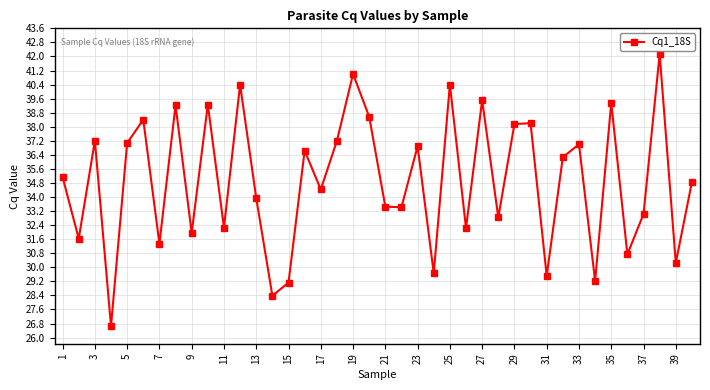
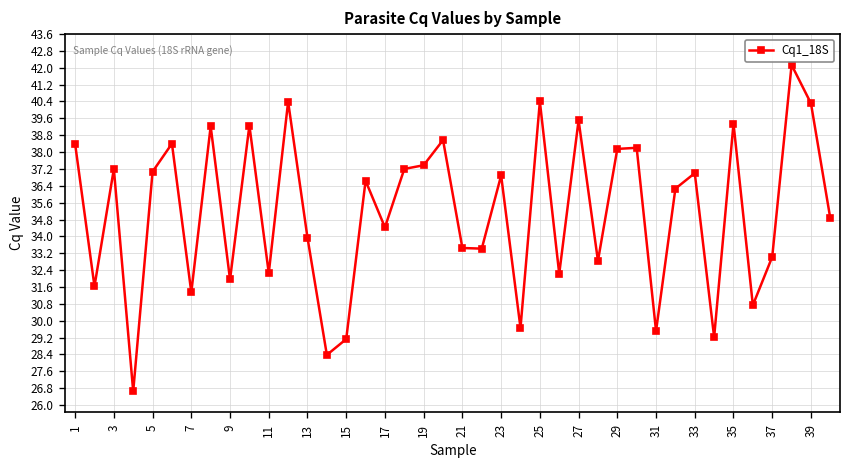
1: 35.1 -> 38.4
19: 41.0 -> 37.4
39: 30.3 -> 40.3
